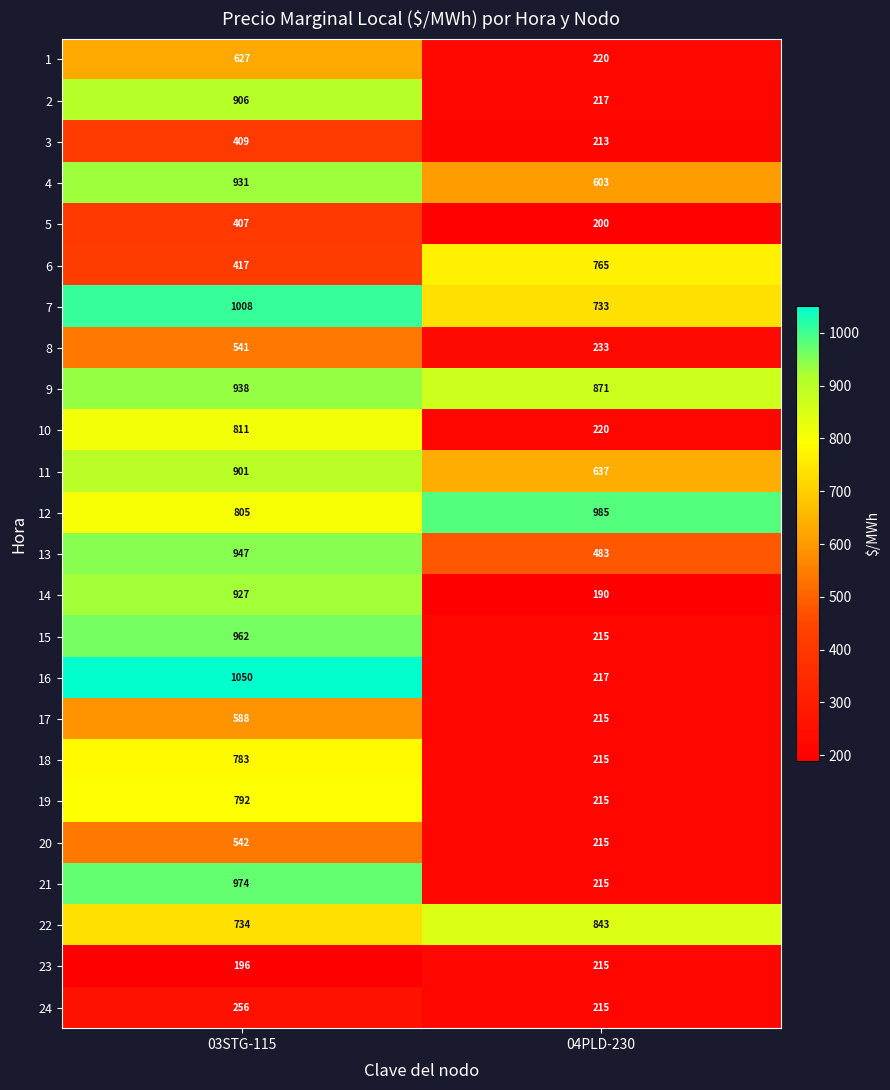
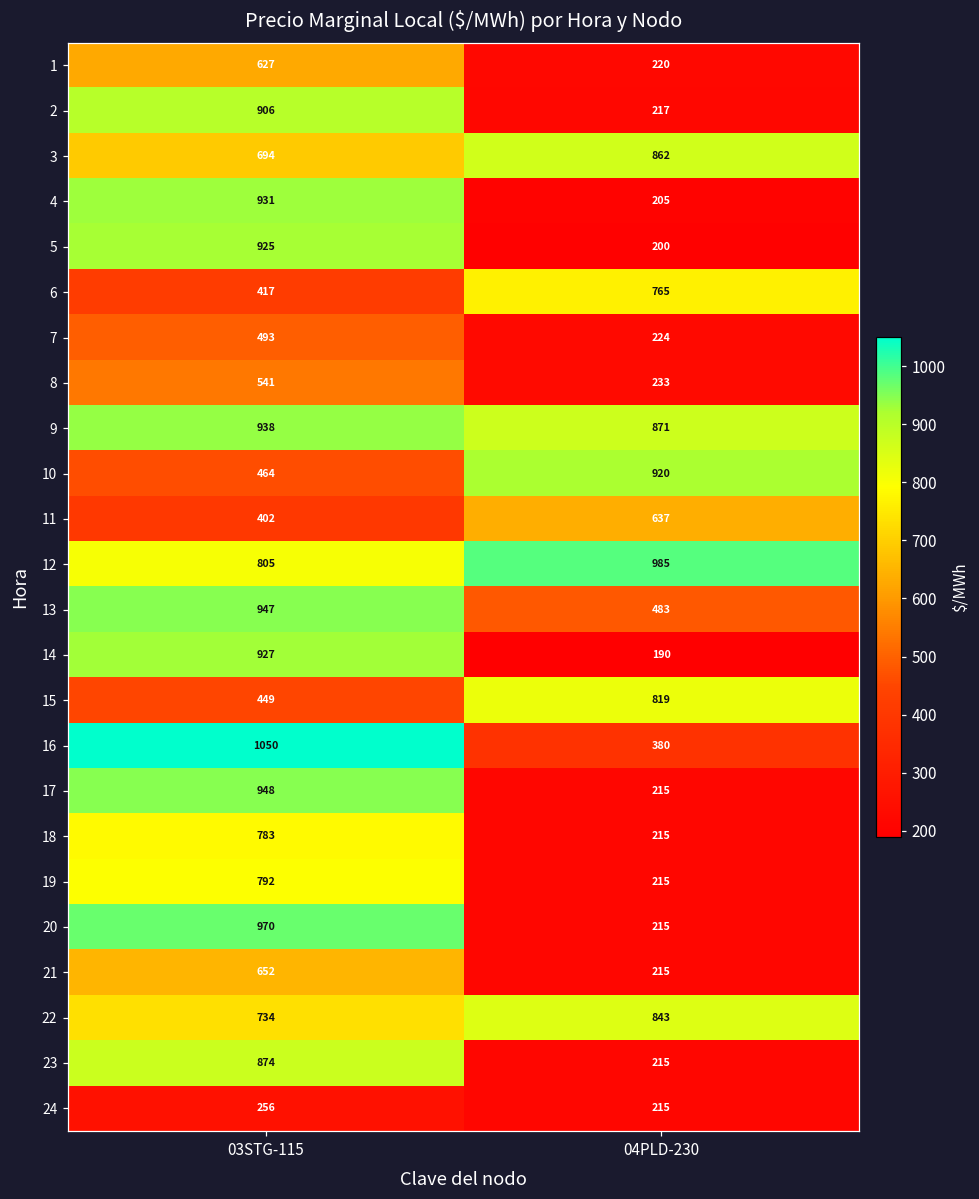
3, 03STG-115: 409 -> 694
3, 04PLD-230: 213 -> 862
4, 04PLD-230: 603 -> 205
5, 03STG-115: 407 -> 925
7, 03STG-115: 1008 -> 493
7, 04PLD-230: 733 -> 224
10, 03STG-115: 811 -> 464
10, 04PLD-230: 220 -> 920
11, 03STG-115: 901 -> 402
15, 03STG-115: 962 -> 449
15, 04PLD-230: 215 -> 819
16, 04PLD-230: 217 -> 380
17, 03STG-115: 588 -> 948
20, 03STG-115: 542 -> 970
21, 03STG-115: 974 -> 652
23, 03STG-115: 196 -> 874
